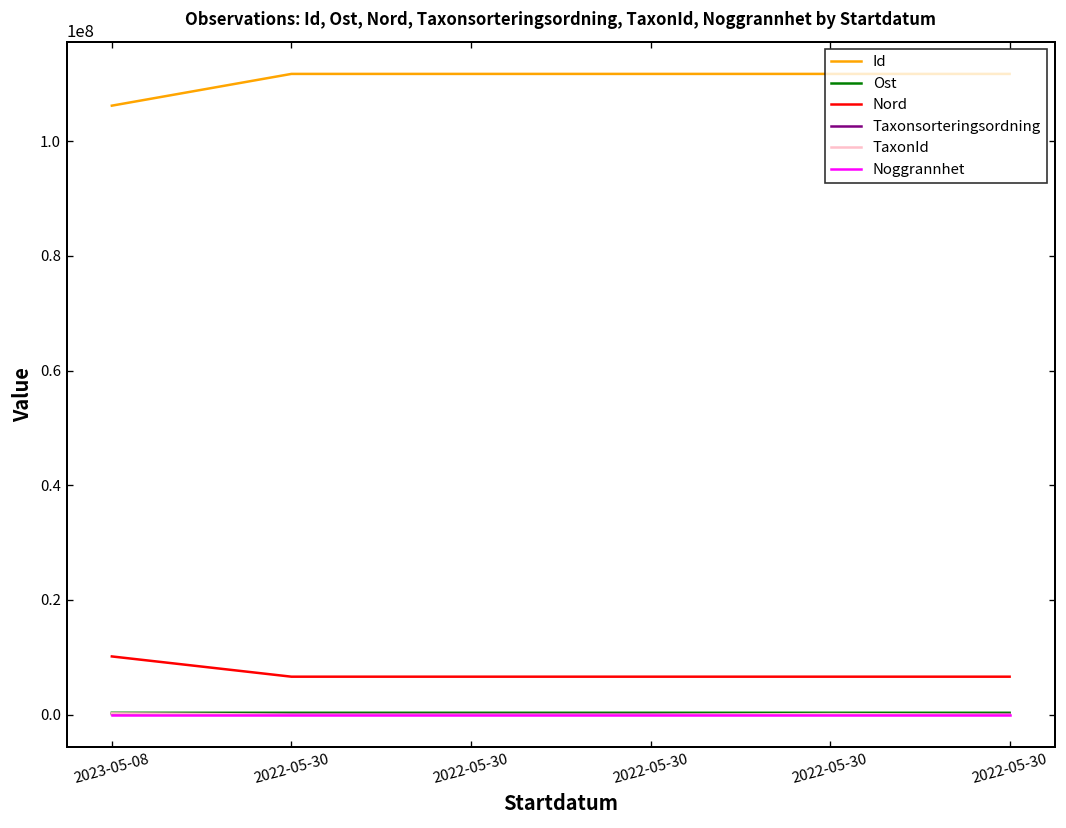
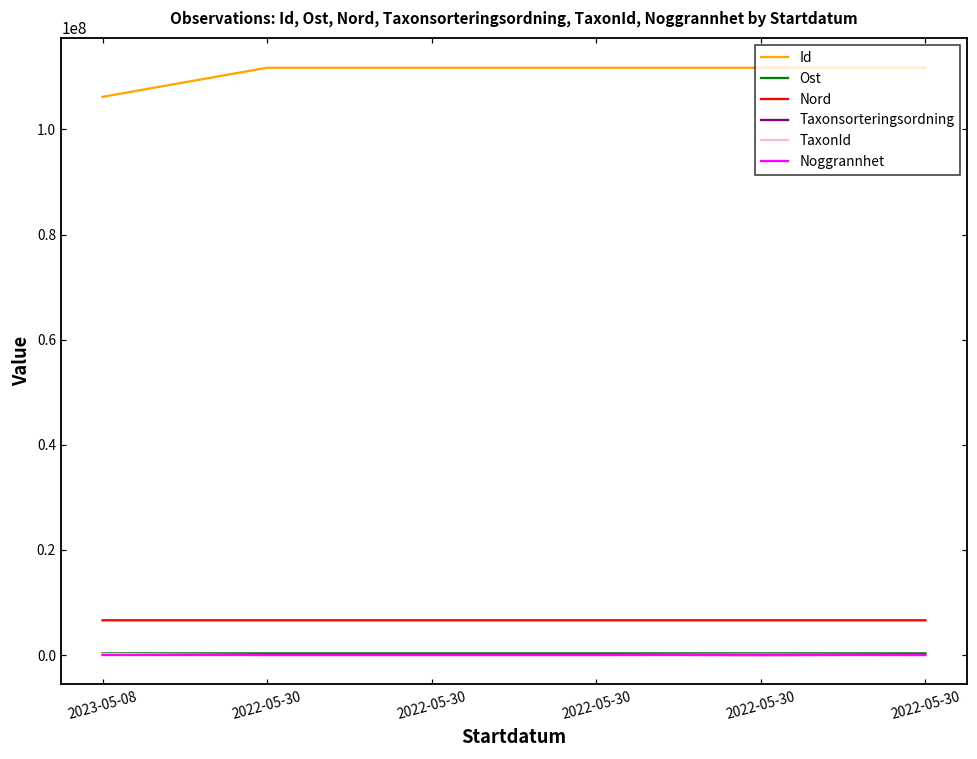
Nord, 2023-05-08: 10000000 -> 7000000
